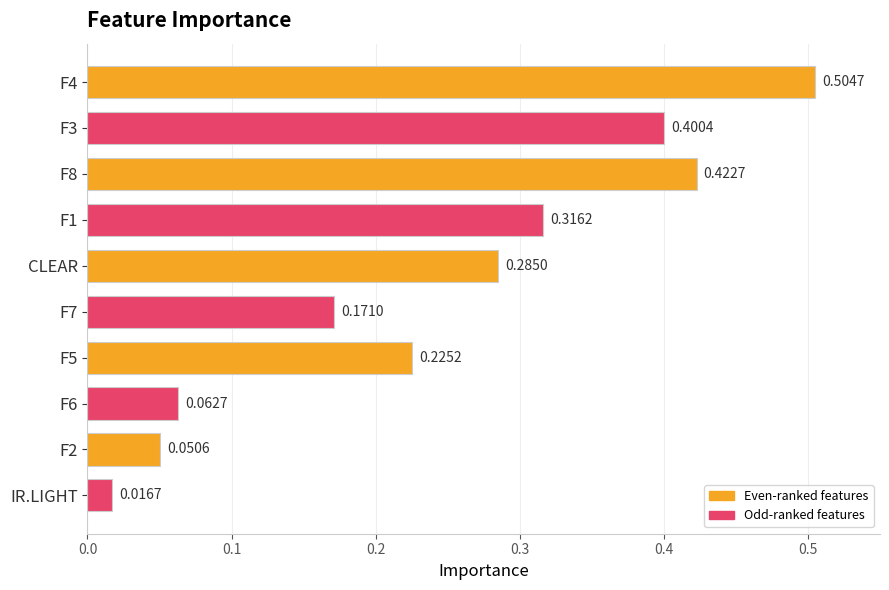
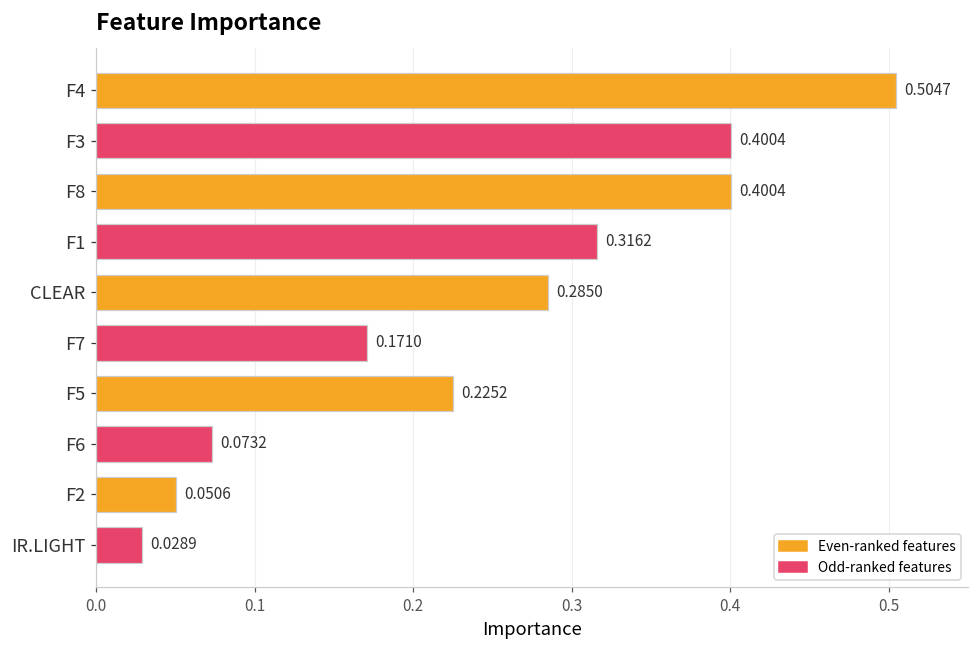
F8: 0.4227 -> 0.4004
F6: 0.0627 -> 0.0732
IR.LIGHT: 0.0167 -> 0.0289
